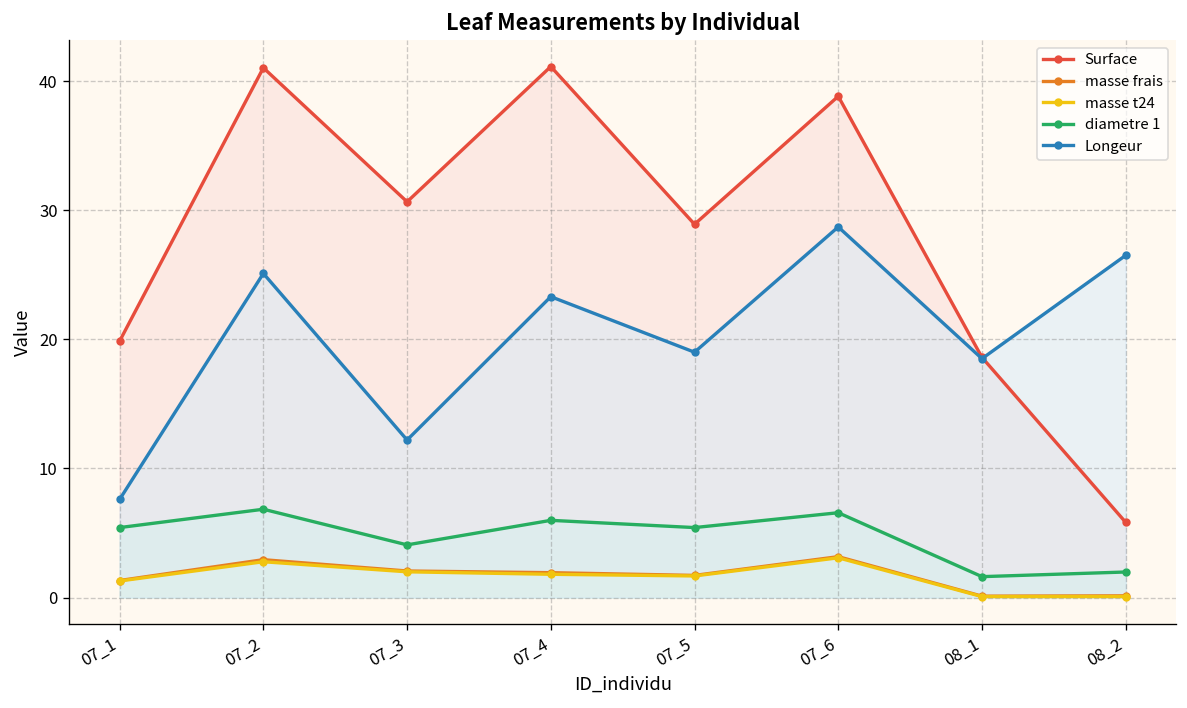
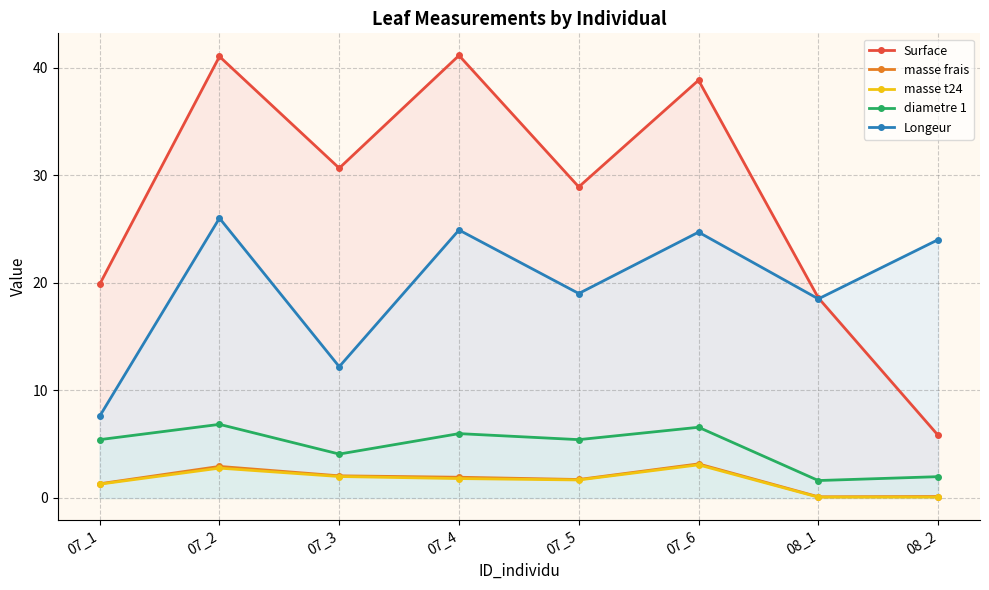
Longeur, 07_2: 25.1 -> 26.0
Longeur, 07_4: 23.3 -> 24.9
Longeur, 07_6: 28.7 -> 24.7
Longeur, 08_2: 26.5 -> 24.0
